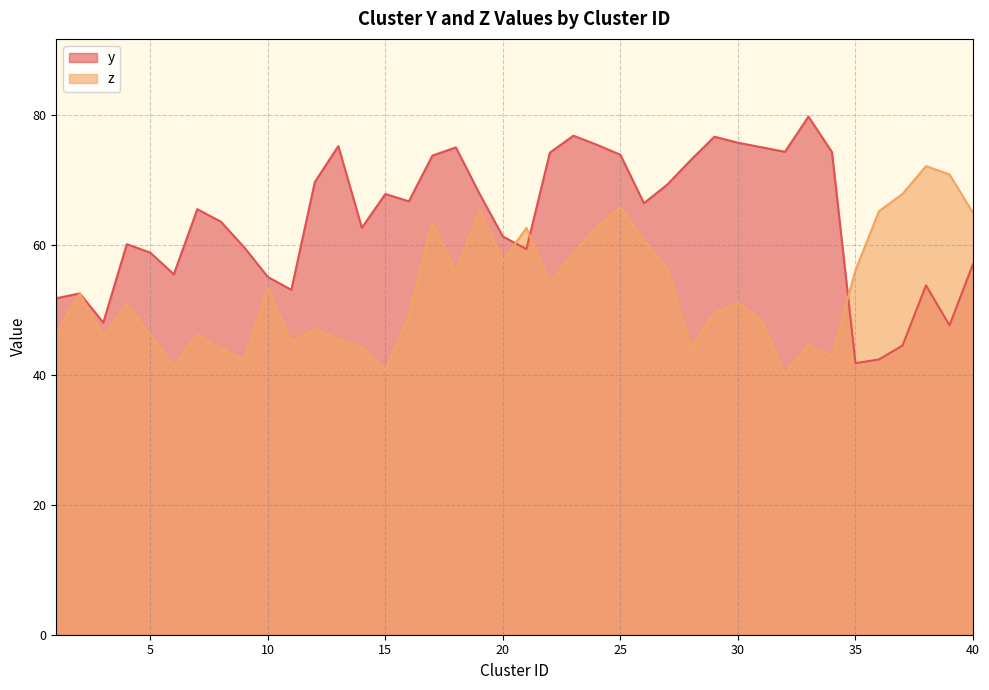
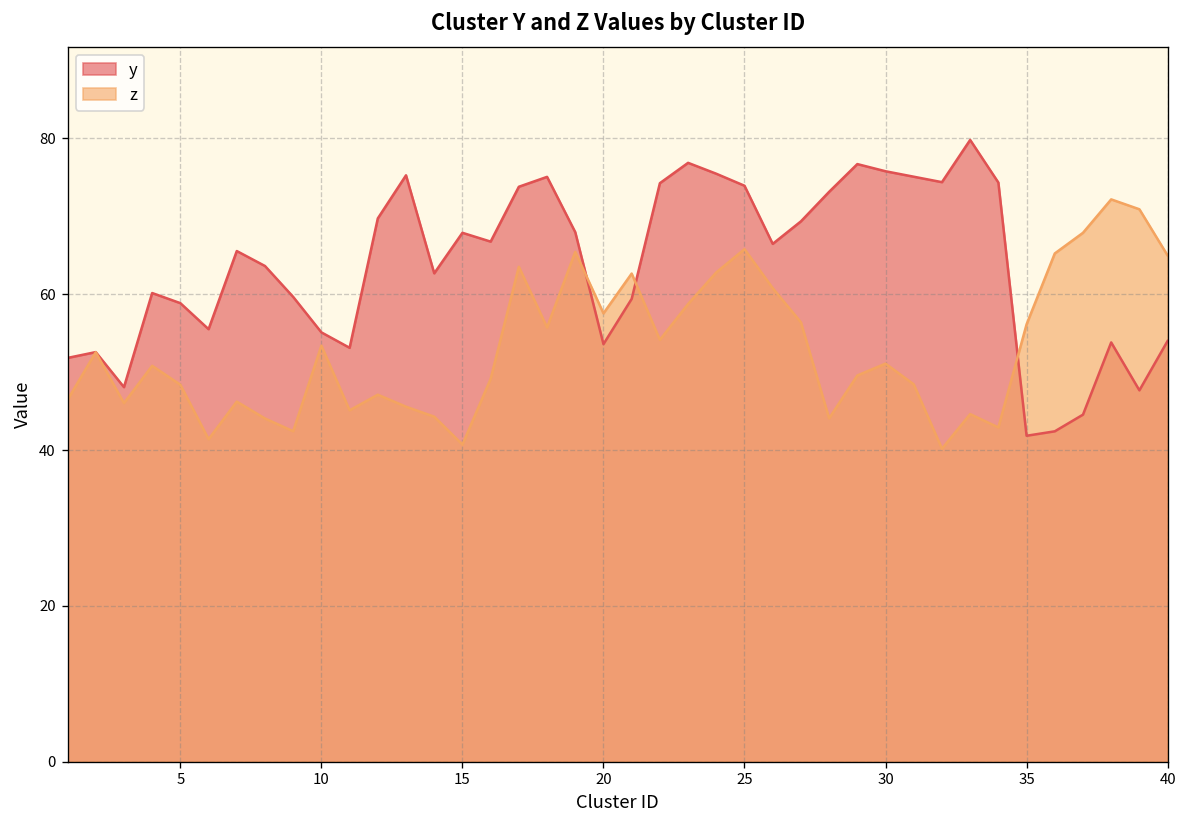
z, 5: 46 -> 48
y, 20: 61 -> 54
y, 40: 57 -> 54
